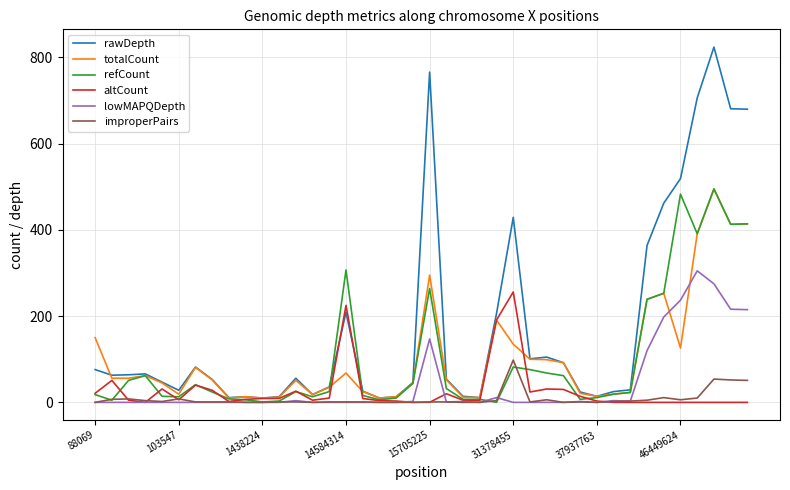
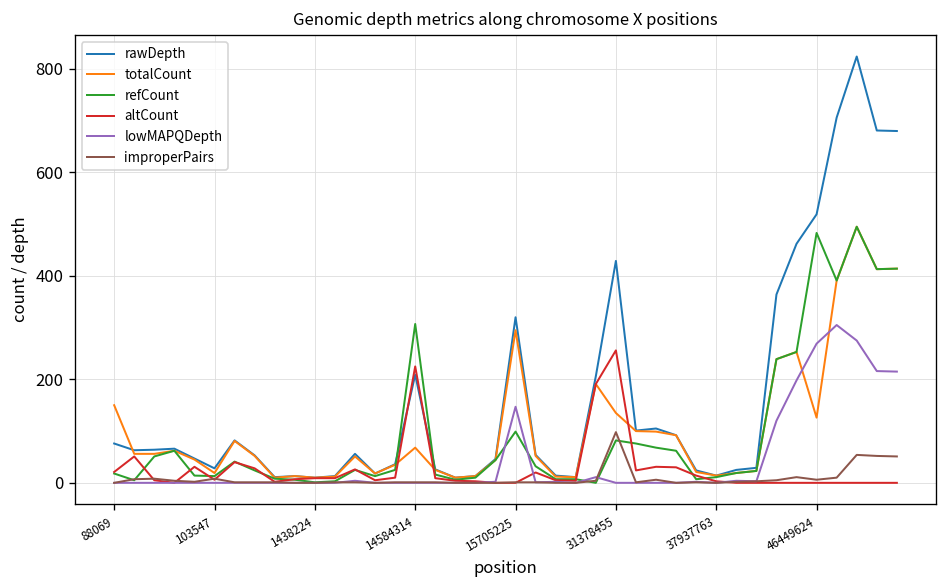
rawDepth, 15705225: 770 -> 320
refCount, 15705225: 260 -> 100
lowMAPQDepth, 46449624: 240 -> 270
